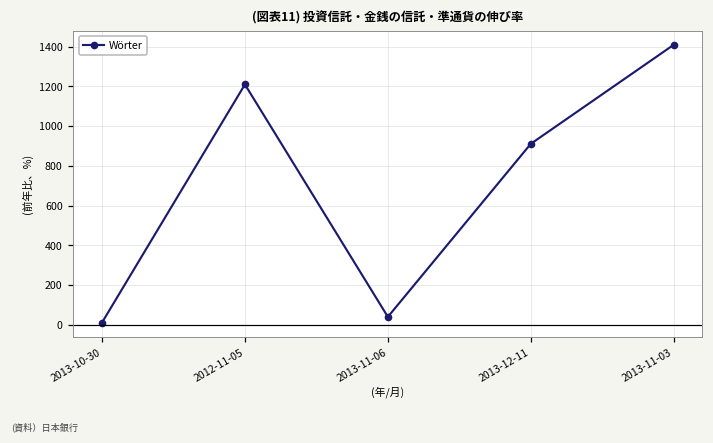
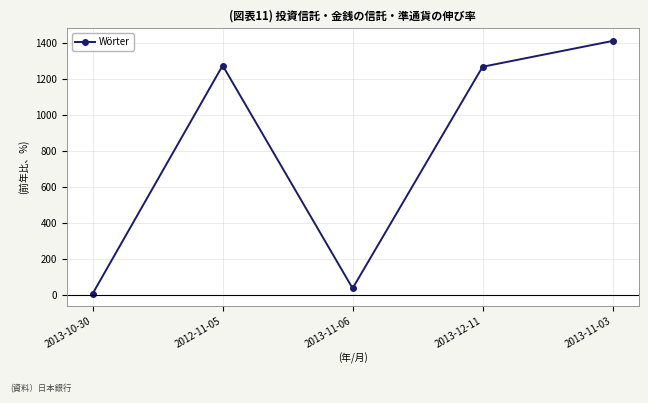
2012-11-05: 1210 -> 1270
2013-12-11: 910 -> 1270
